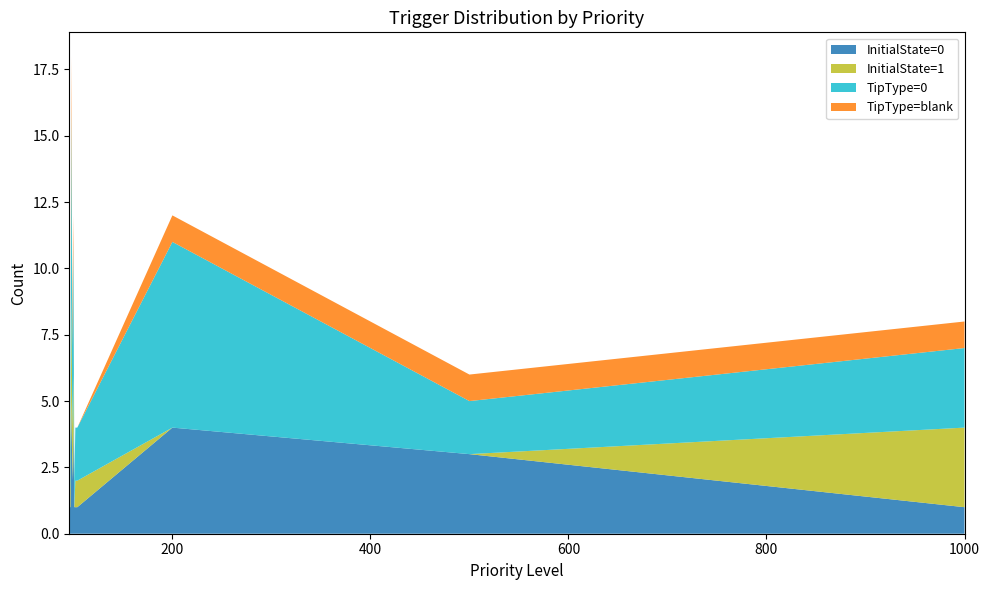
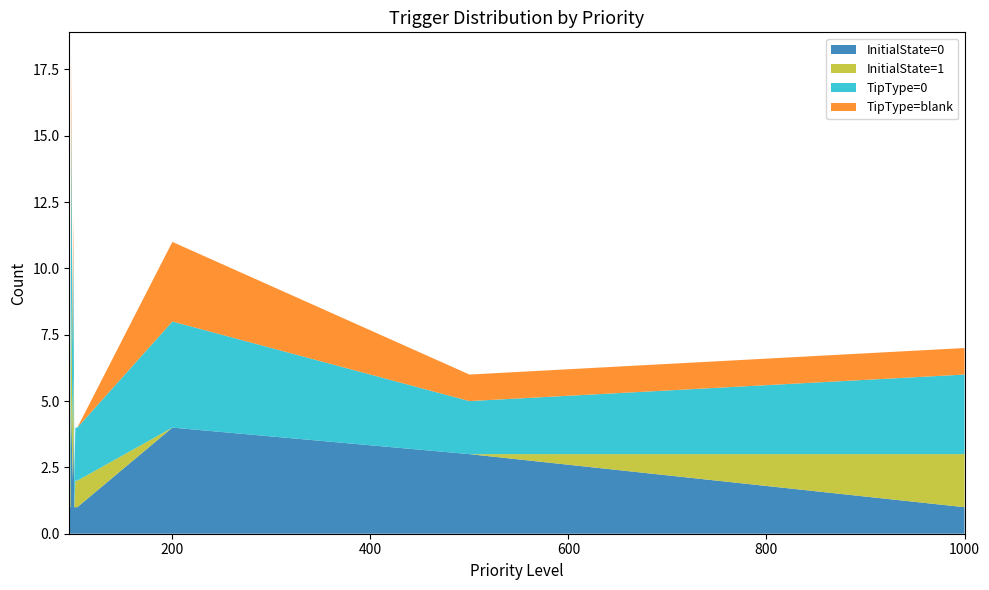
TipType=0, 200: 7 -> 4
TipType=blank, 200: 1 -> 3
InitialState=1, 1000: 3 -> 2
